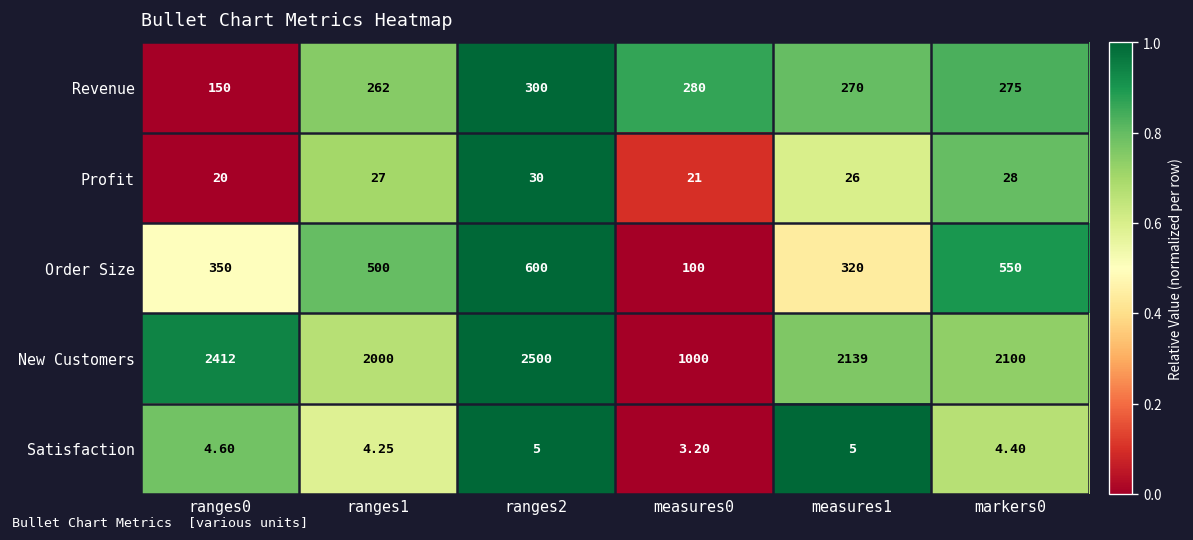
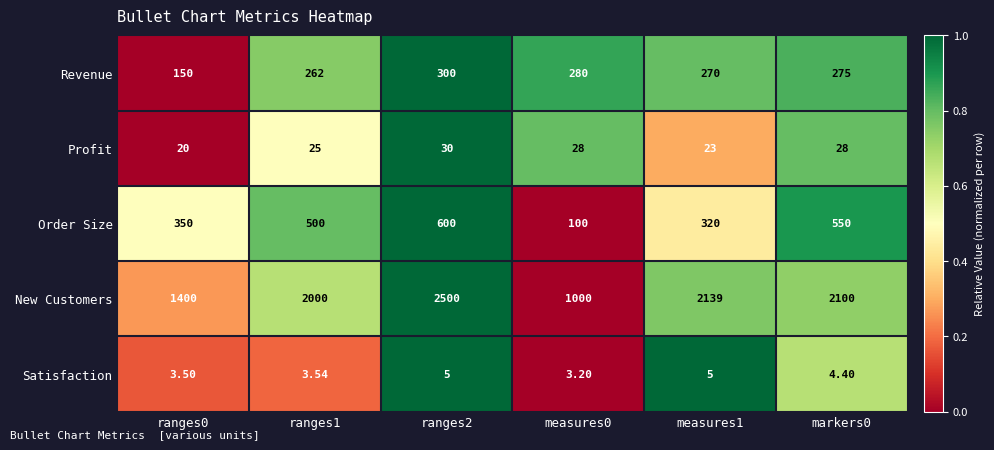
Profit, ranges1: 27 -> 25
Profit, measures0: 21 -> 28
Profit, measures1: 26 -> 23
New Customers, ranges0: 2412 -> 1400
Satisfaction, ranges0: 4.60 -> 3.50
Satisfaction, ranges1: 4.25 -> 3.54
